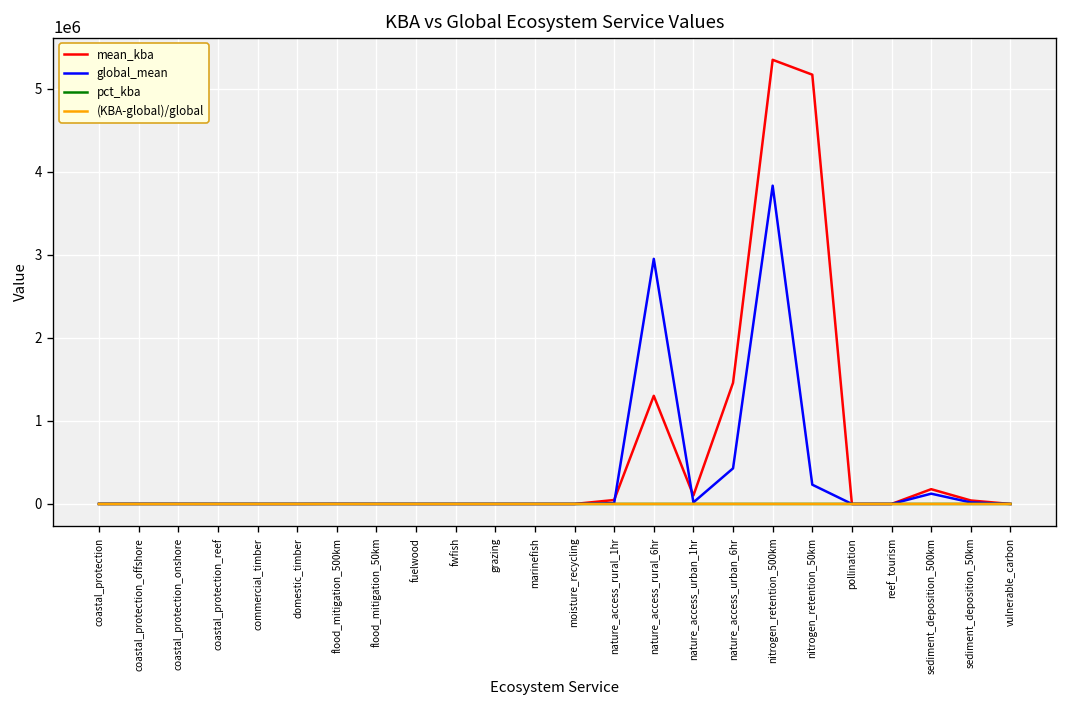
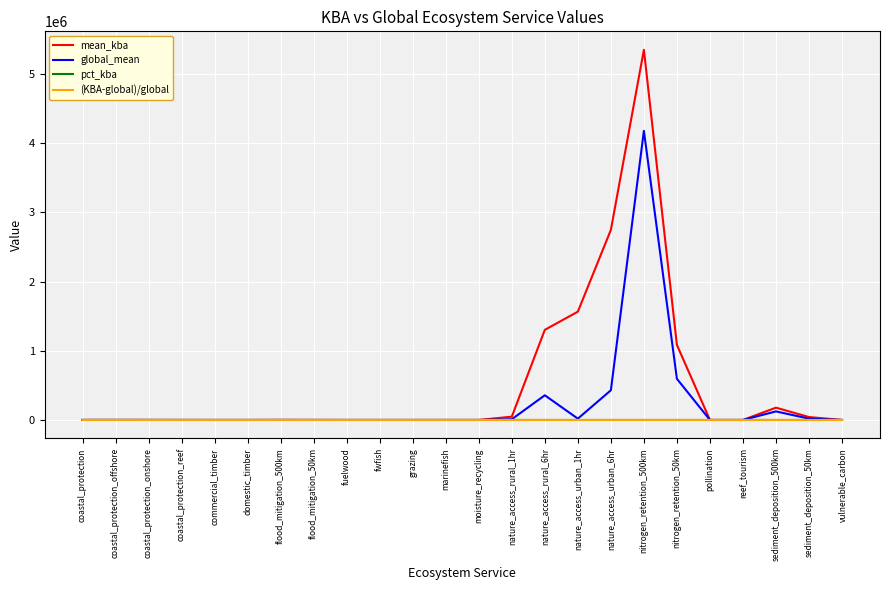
global_mean, nature_access_rural_6hr: 3000000 -> 400000
mean_kba, nature_access_urban_1hr: 100000 -> 1600000
mean_kba, nature_access_urban_6hr: 1500000 -> 2700000
global_mean, nitrogen_retention_500km: 3800000 -> 4200000
mean_kba, nitrogen_retention_50km: 5200000 -> 1100000
global_mean, nitrogen_retention_50km: 200000 -> 600000
